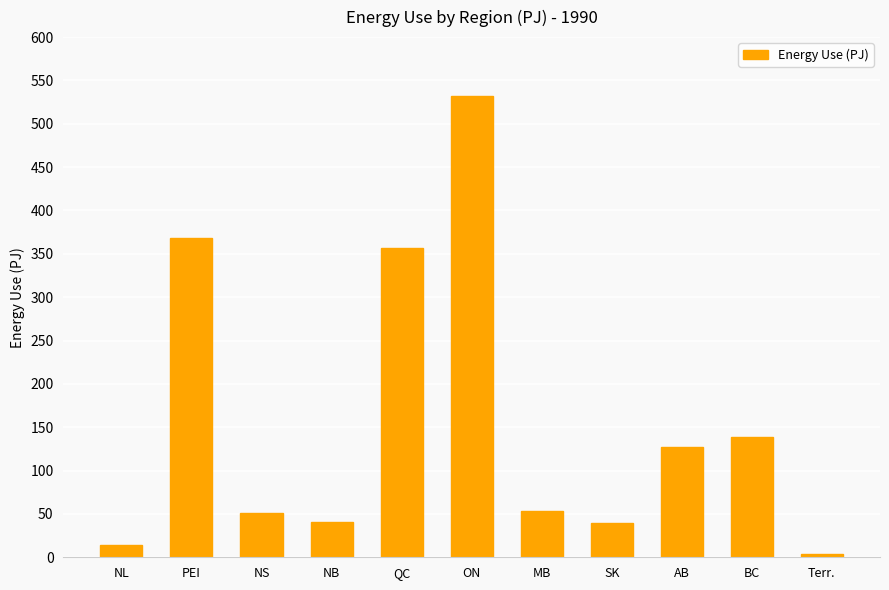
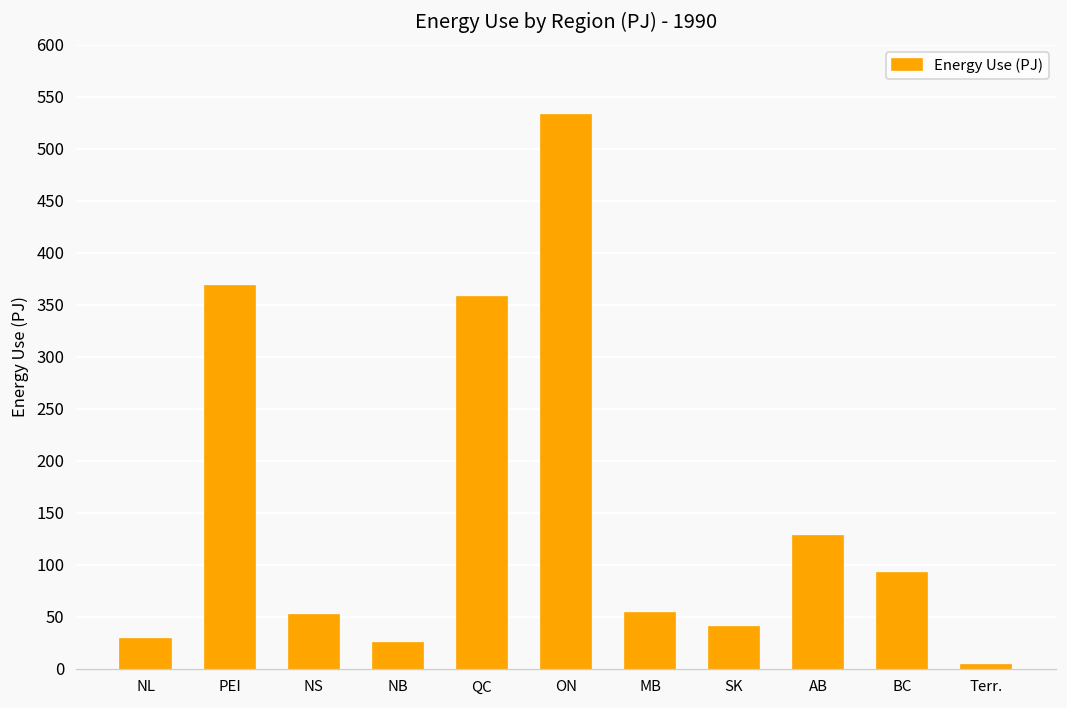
NL: 10 -> 30
NB: 40 -> 20
BC: 140 -> 90
